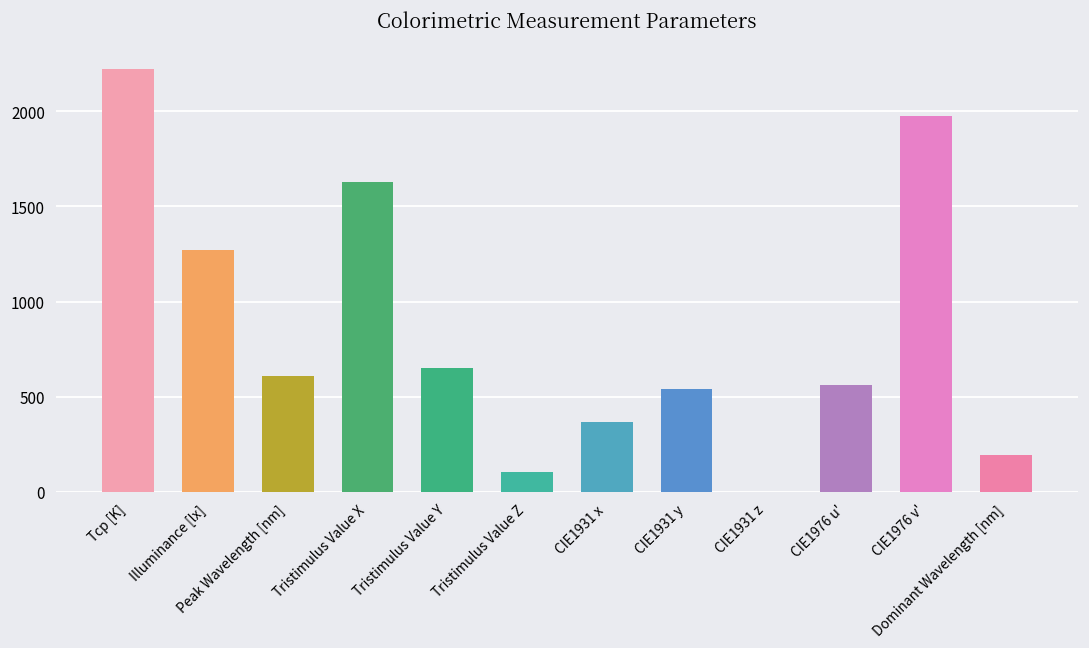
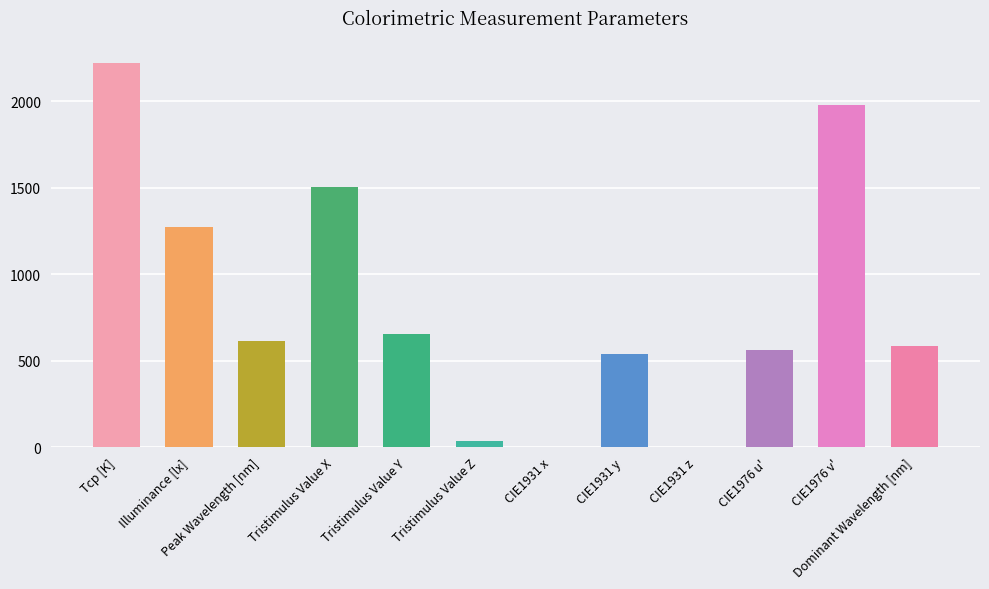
Tristimulus Value X: 1630 -> 1500
Tristimulus Value Z: 110 -> 40
CIE1931 x: 370 -> 0
Dominant Wavelength [nm]: 200 -> 590
